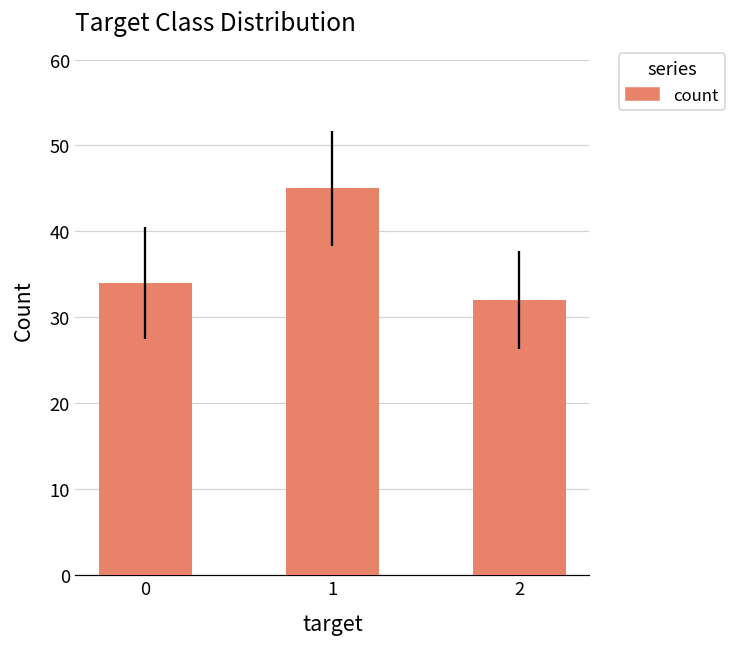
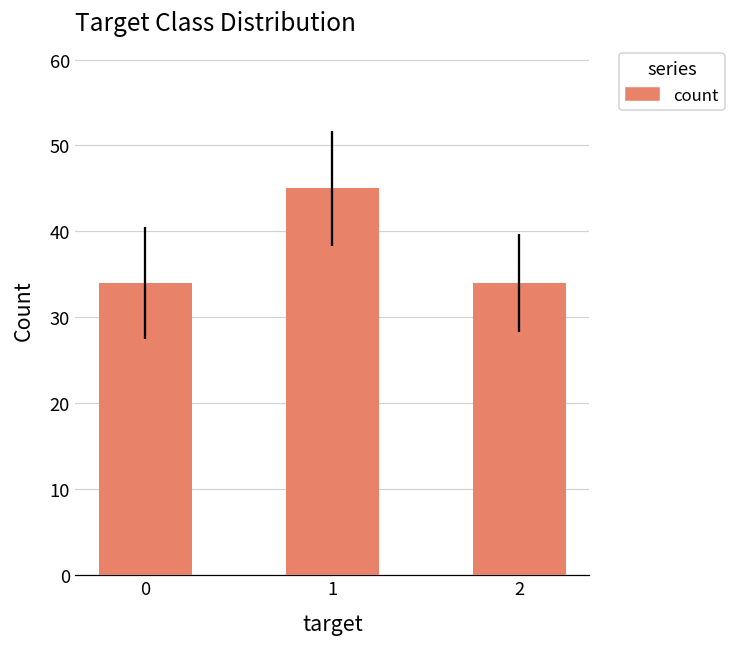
2: 32 -> 34
